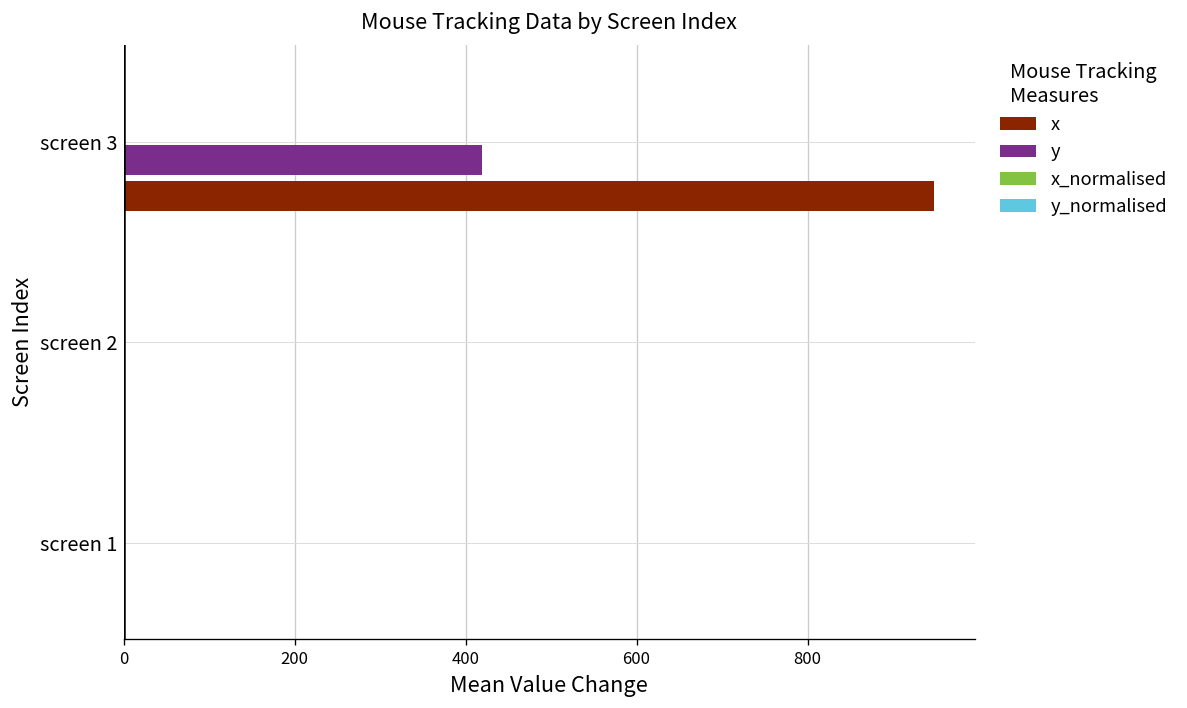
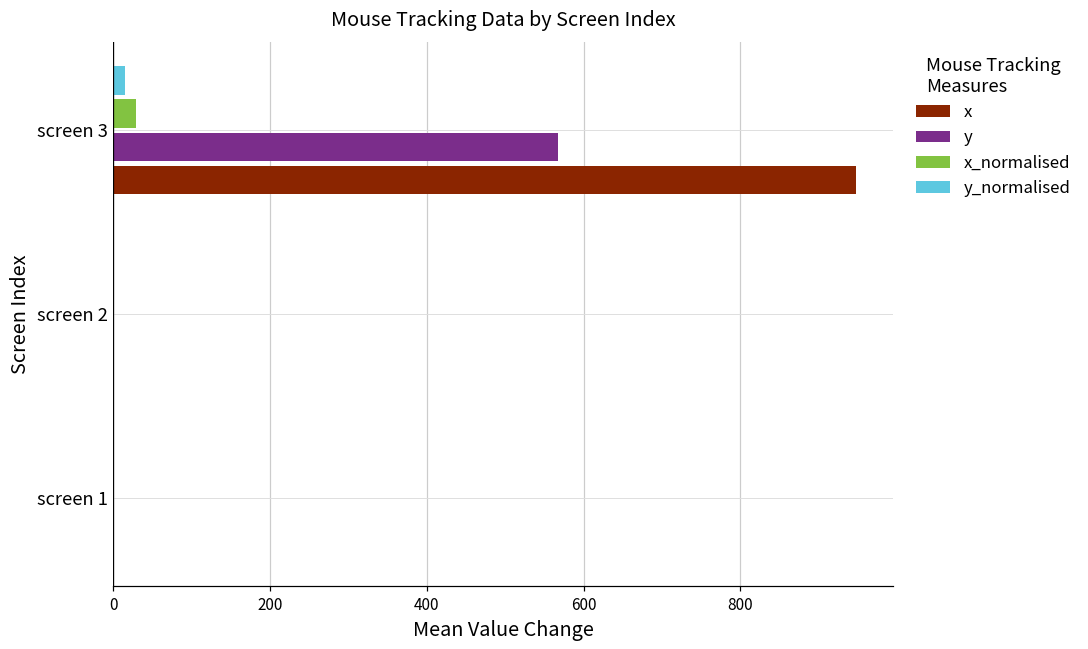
y_normalised, screen 3: 0 -> 20
x_normalised, screen 3: 0 -> 30
y, screen 3: 420 -> 570
